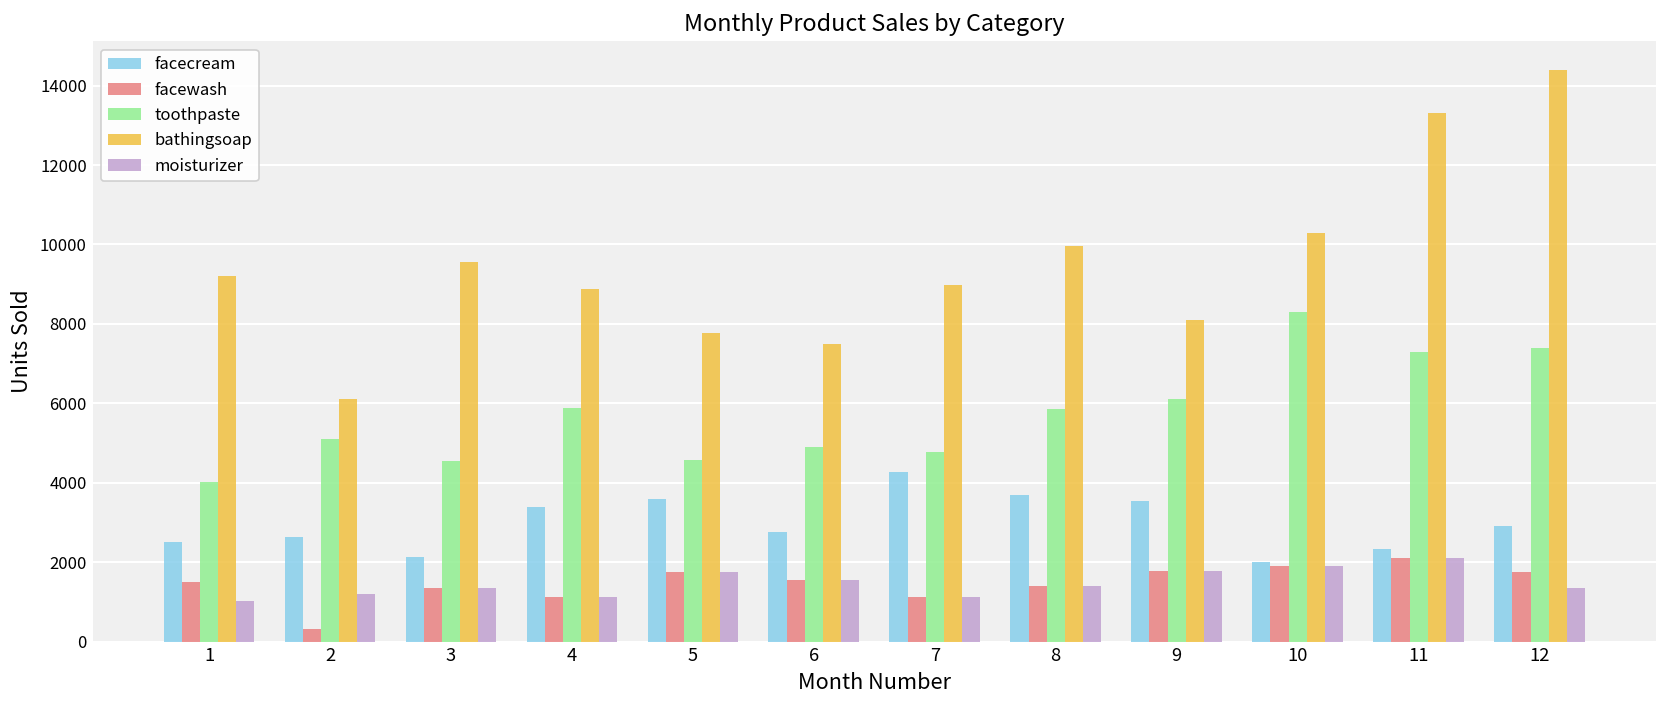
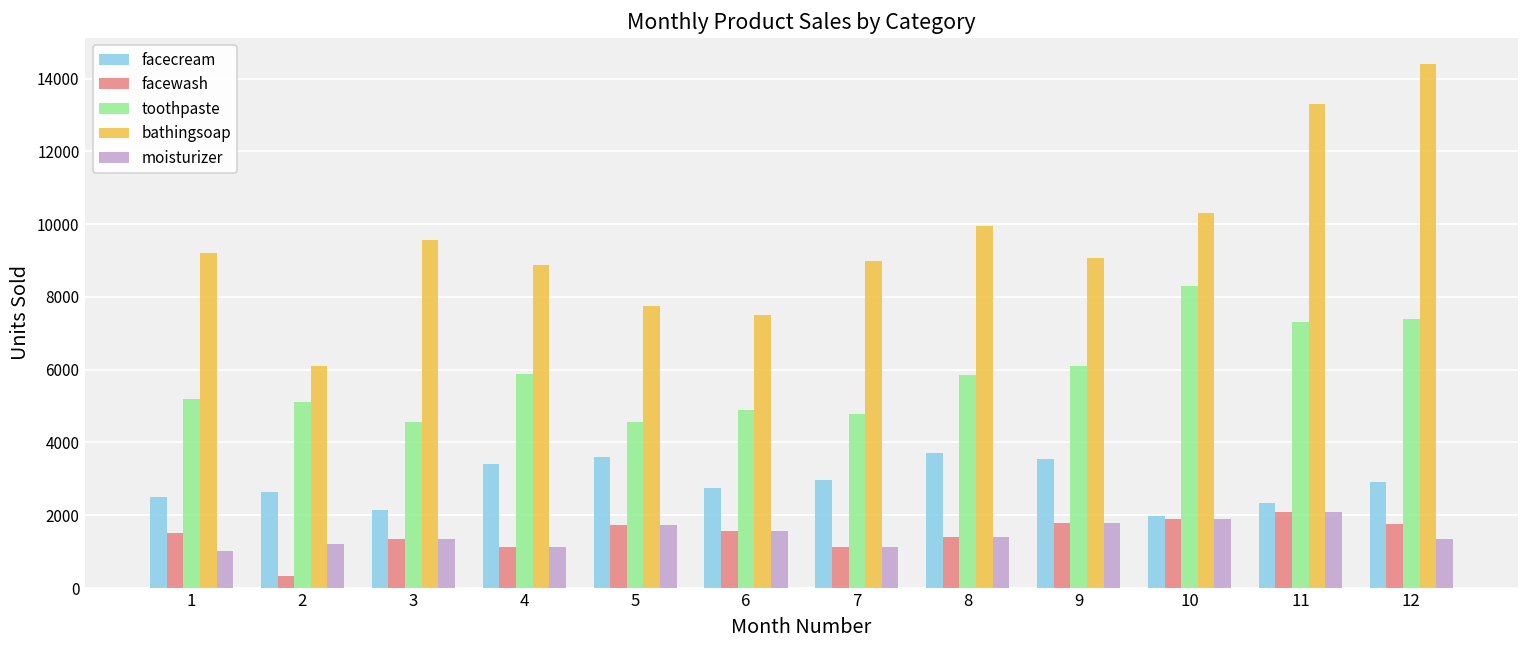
toothpaste, 1: 4000 -> 5200
facecream, 7: 4300 -> 3000
bathingsoap, 9: 8100 -> 9100
